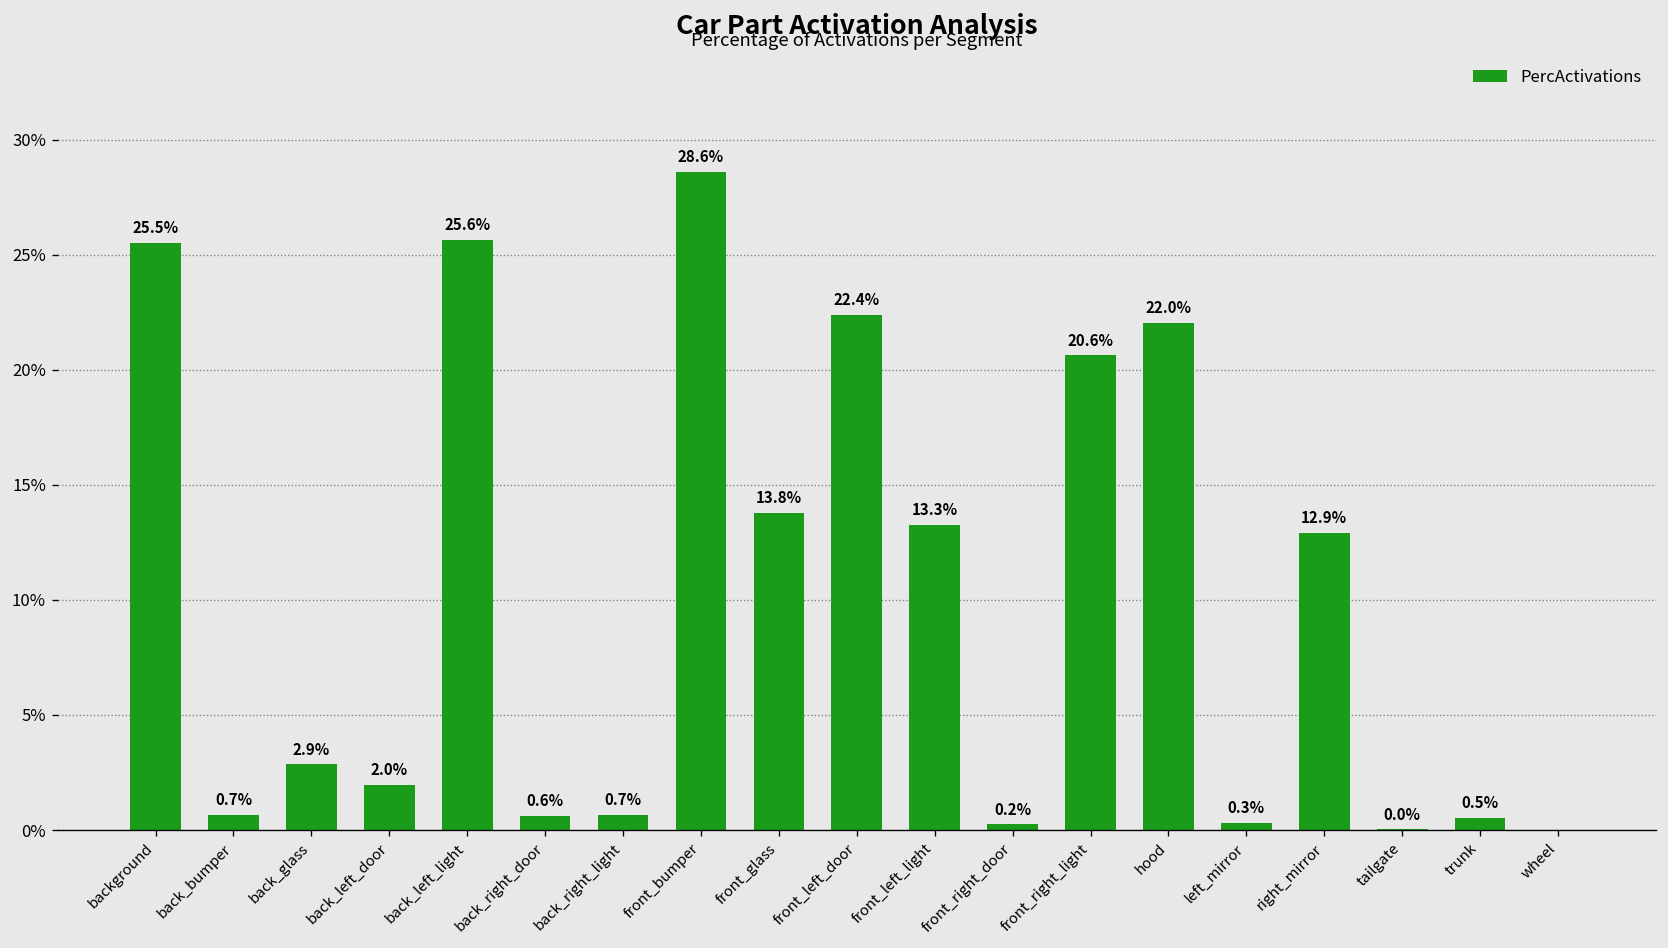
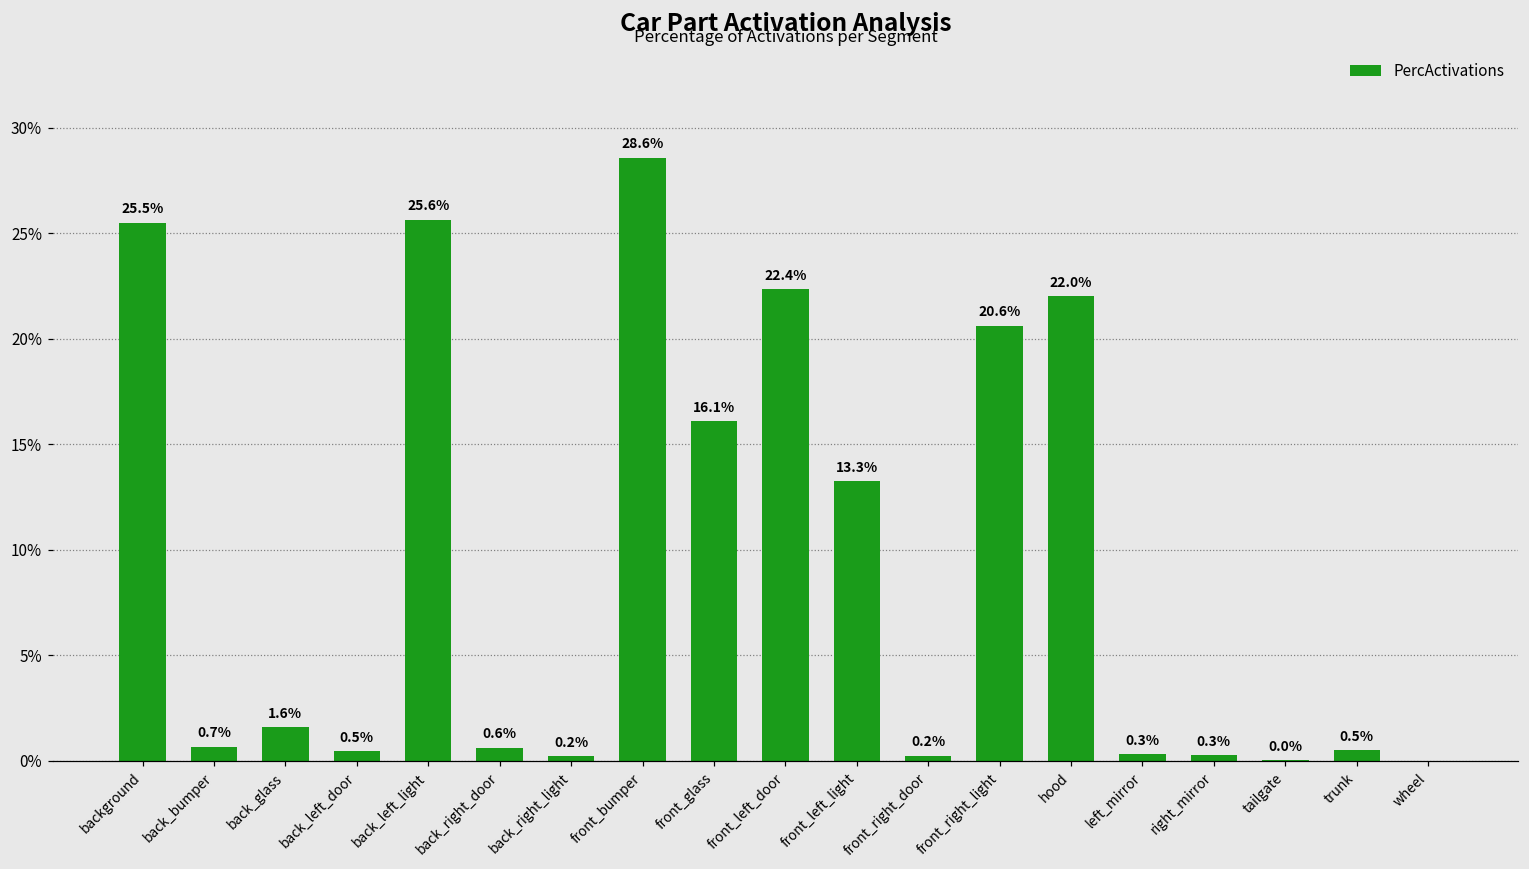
back_glass: 2.9% -> 1.6%
back_left_door: 2.0% -> 0.5%
back_right_light: 0.7% -> 0.2%
front_glass: 13.8% -> 16.1%
right_mirror: 12.9% -> 0.3%
